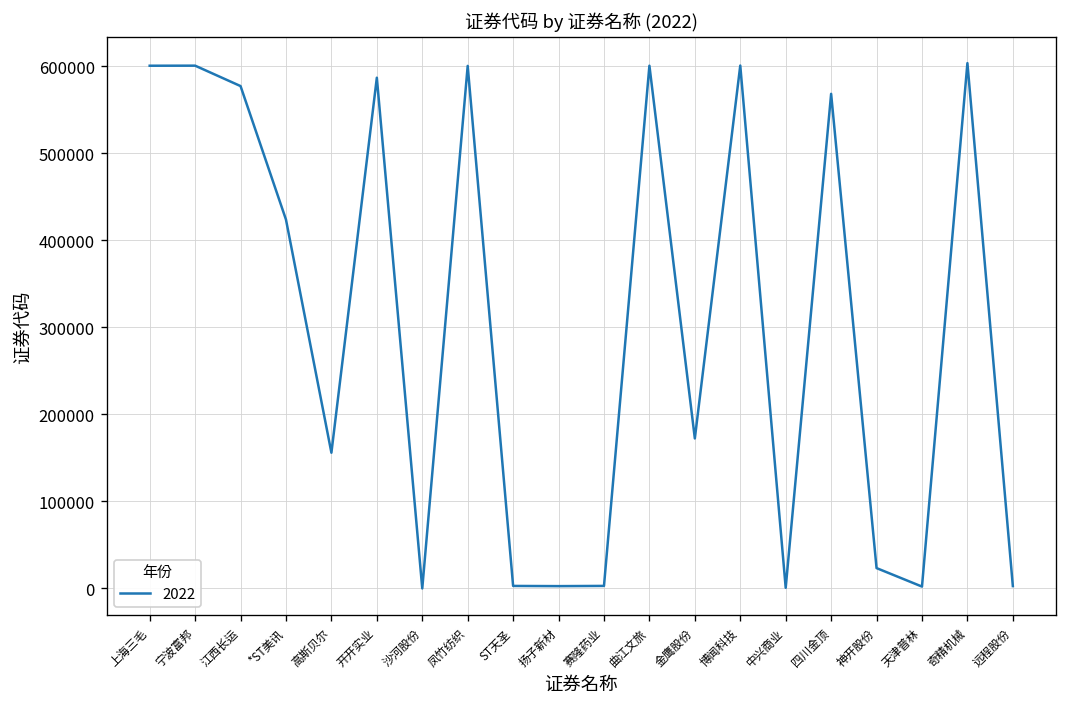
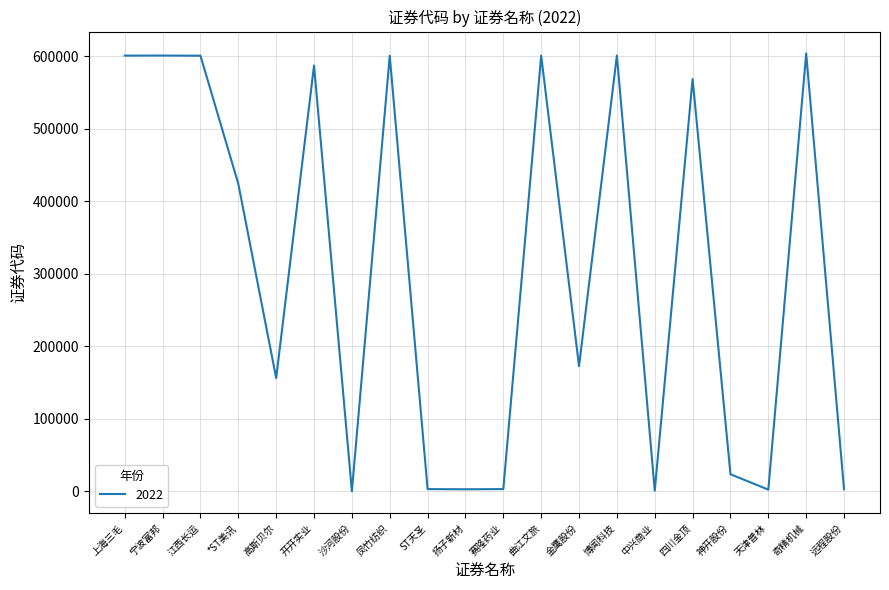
江西长运: 580000 -> 600000
